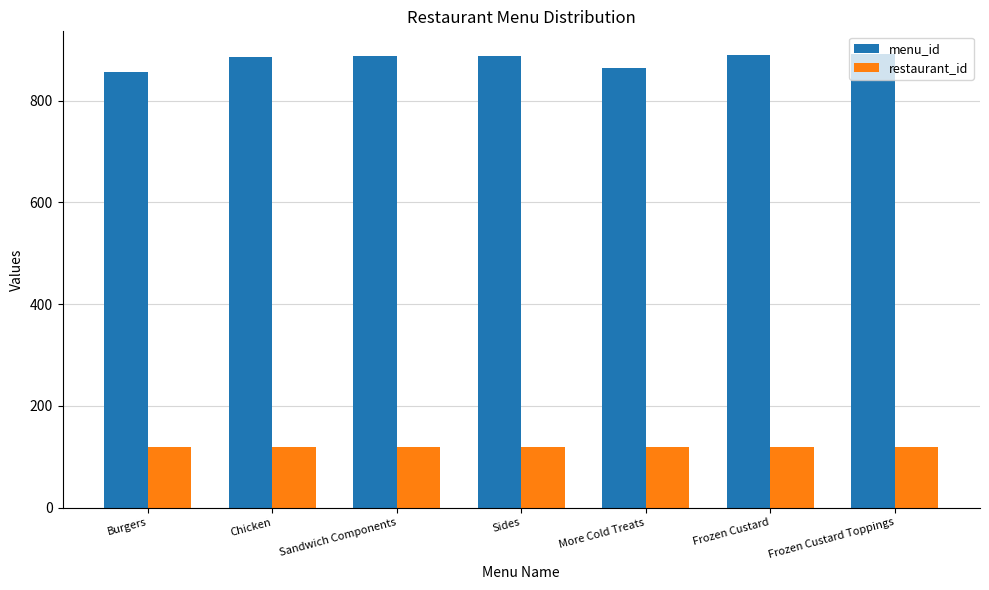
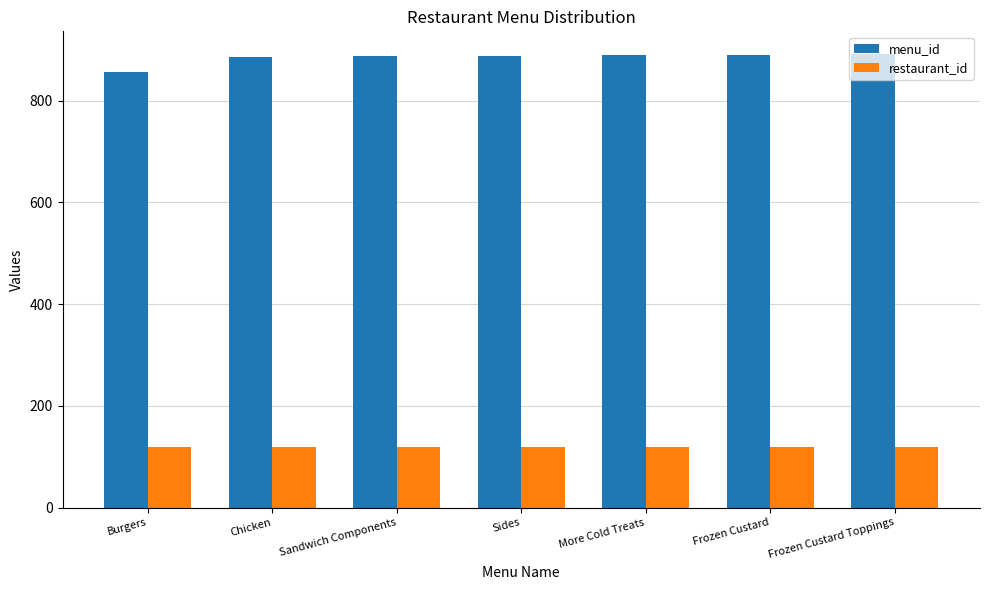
menu_id, More Cold Treats: 860 -> 890
